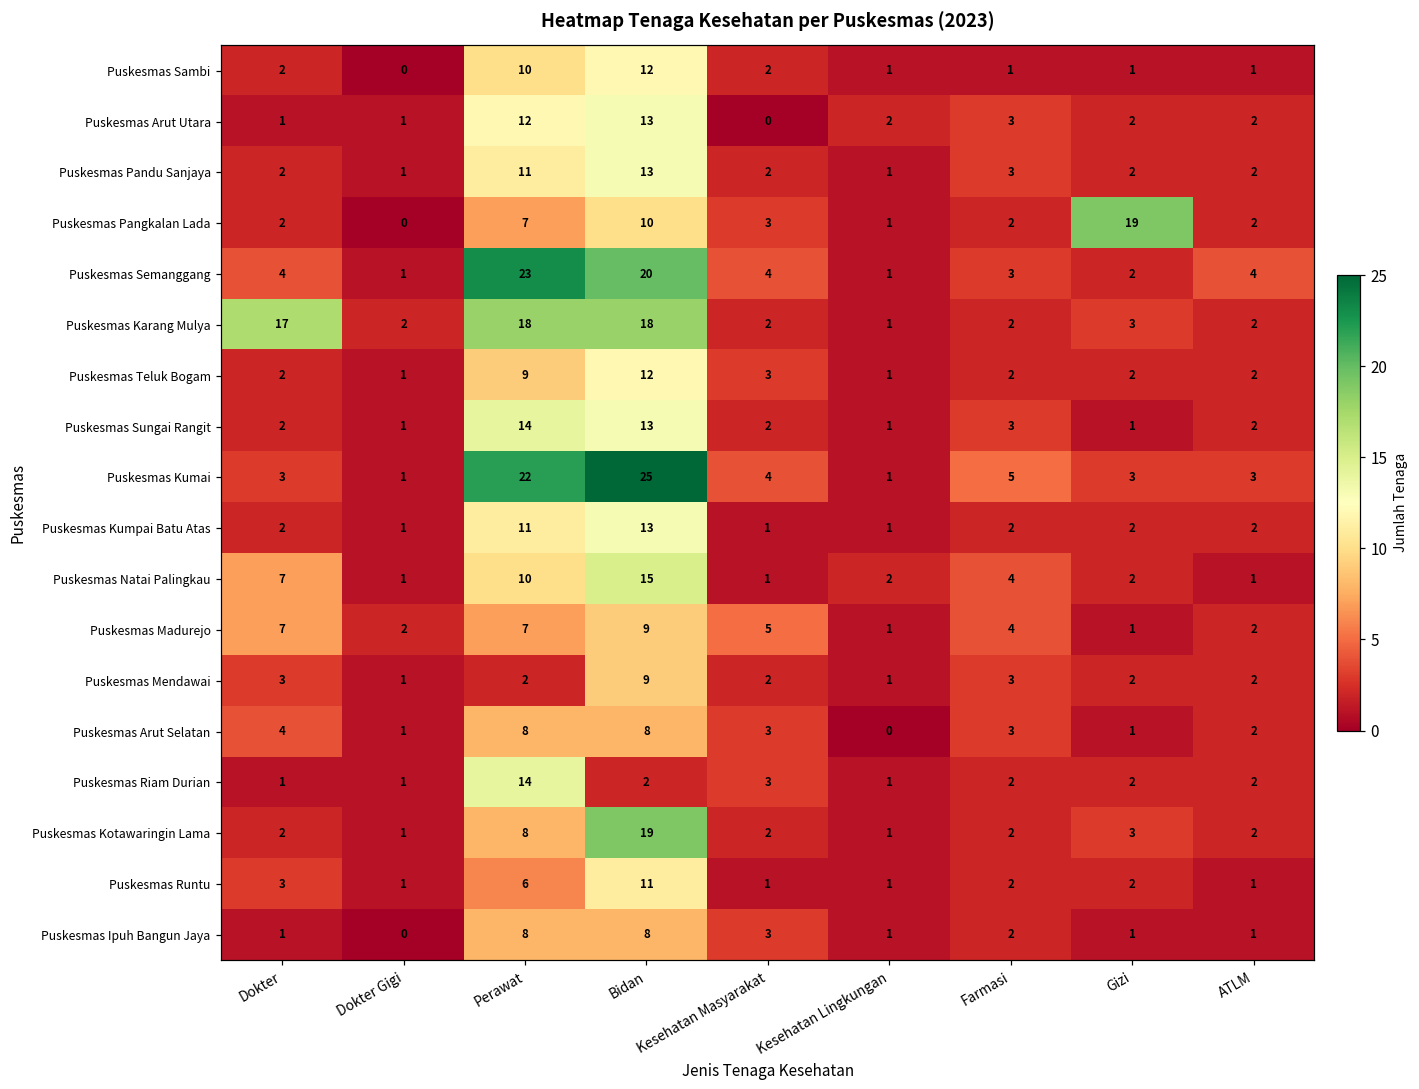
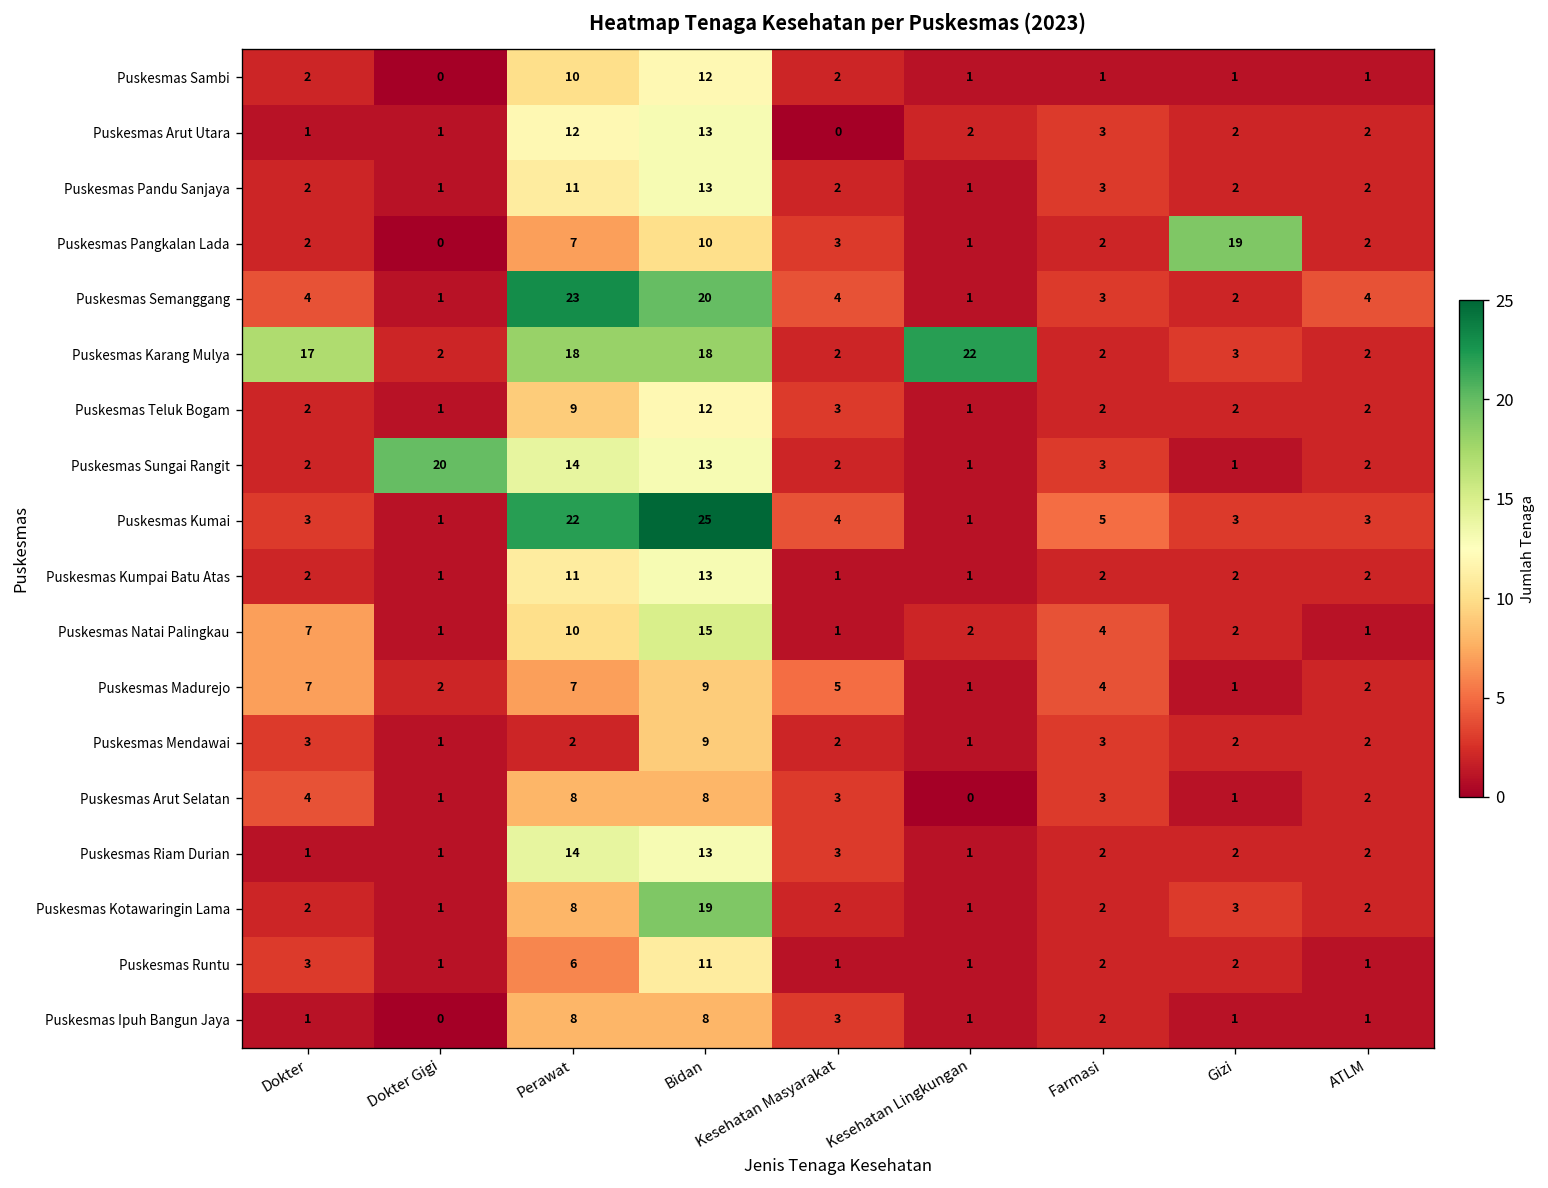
Puskesmas Karang Mulya, Kesehatan Lingkungan: 1 -> 22
Puskesmas Sungai Rangit, Dokter Gigi: 1 -> 20
Puskesmas Riam Durian, Bidan: 2 -> 13
